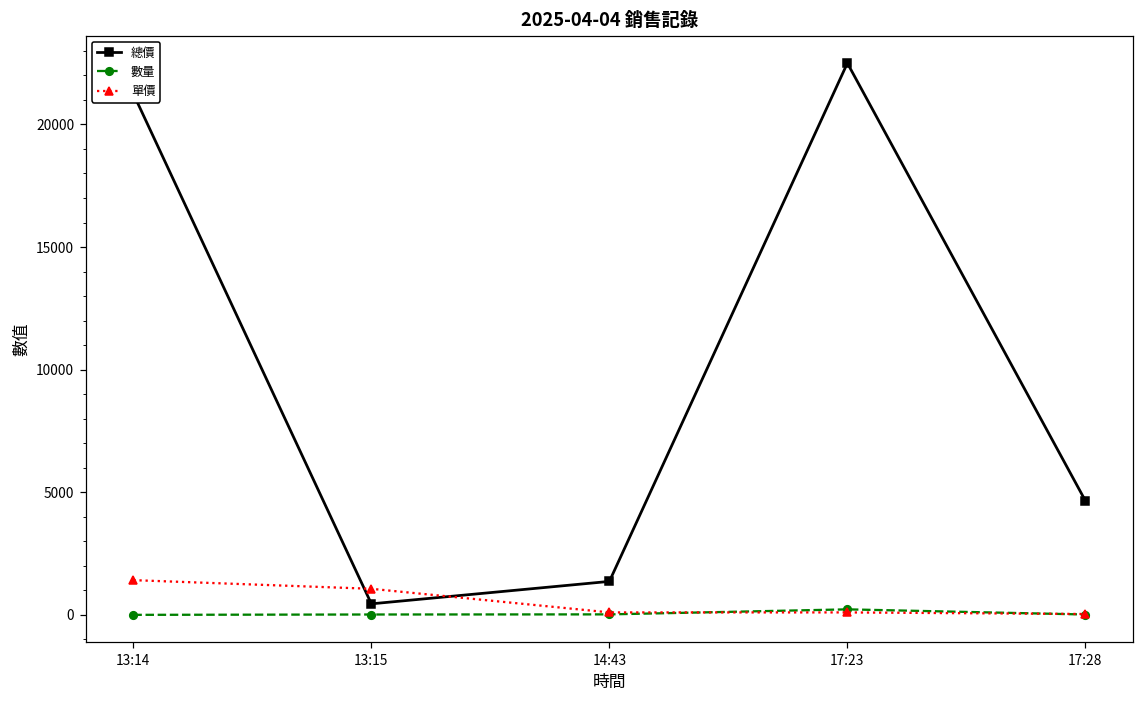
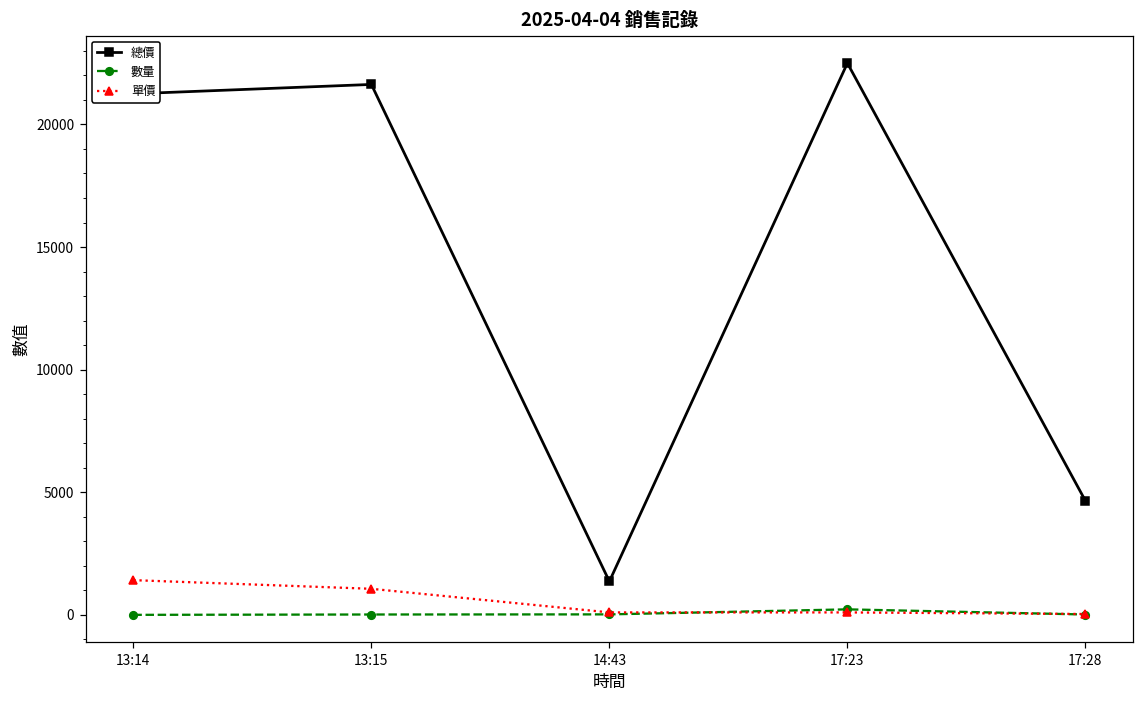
總價, 13:15: 500 -> 21600
